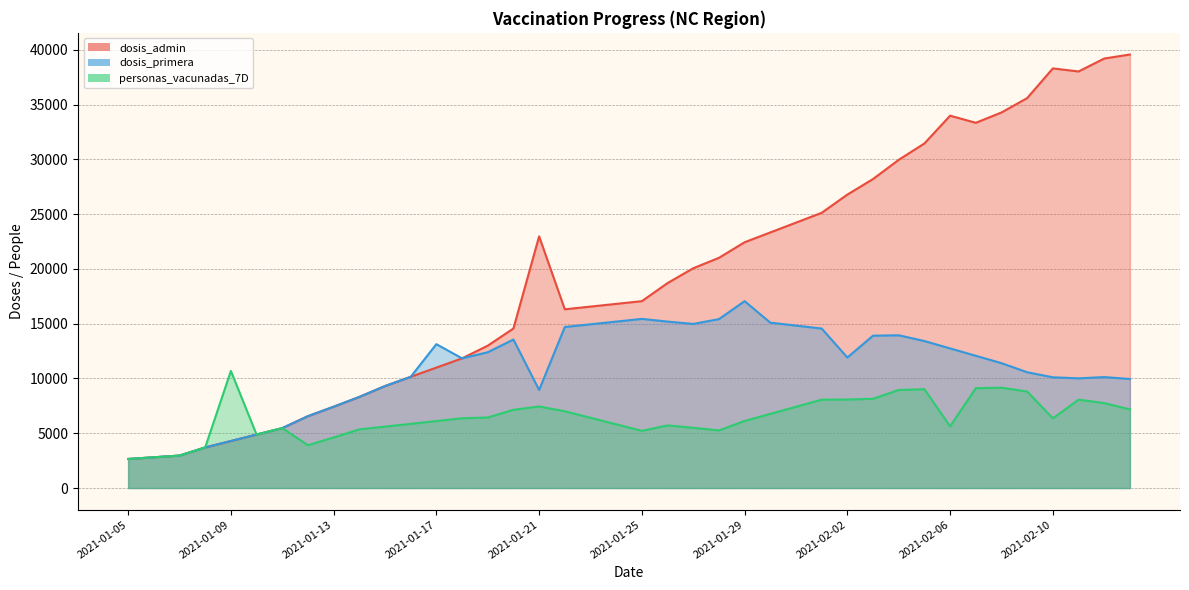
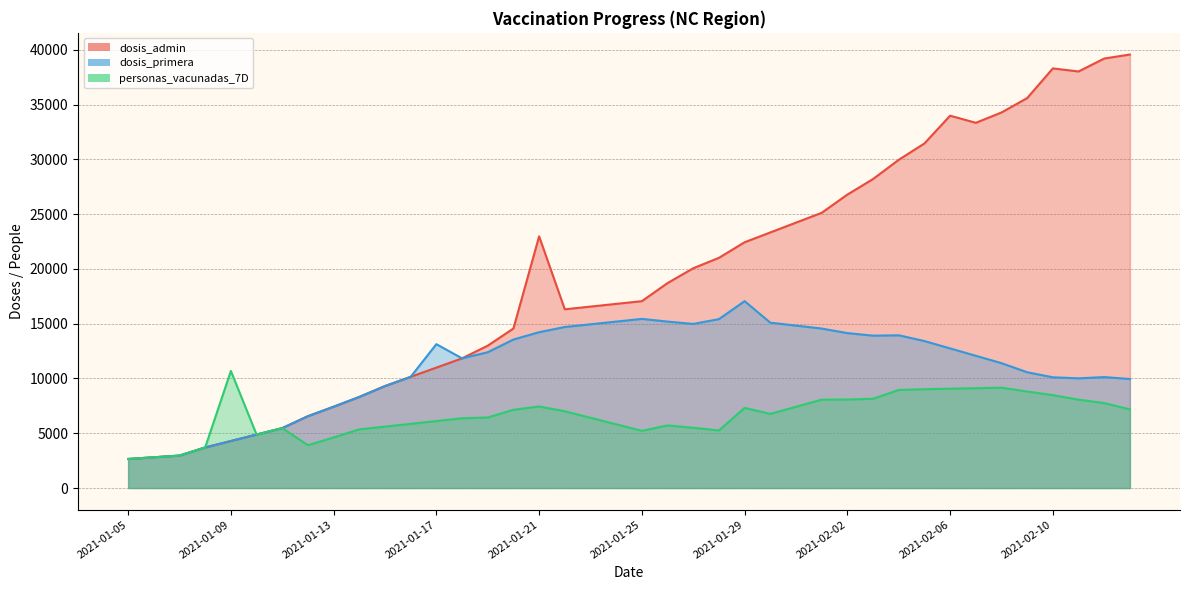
dosis_primera, 2021-01-21: 8900 -> 14200
personas_vacunadas_7D, 2021-01-29: 6100 -> 7300
dosis_primera, 2021-02-02: 11900 -> 14100
personas_vacunadas_7D, 2021-02-06: 5600 -> 9100
personas_vacunadas_7D, 2021-02-10: 6400 -> 8500
